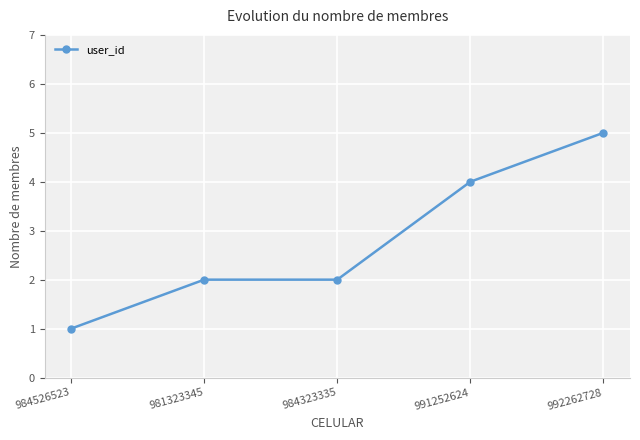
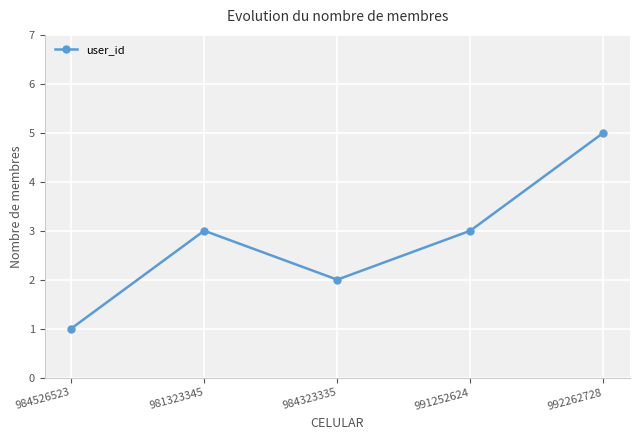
981323345: 2 -> 3
991252624: 4 -> 3
